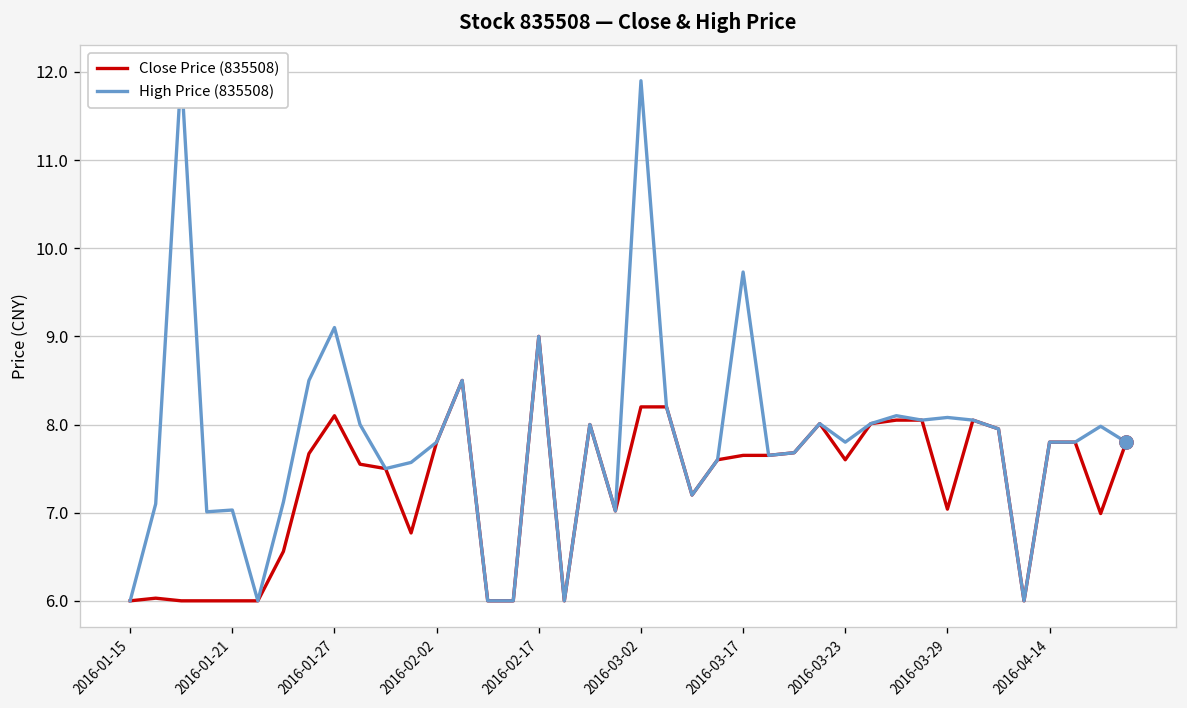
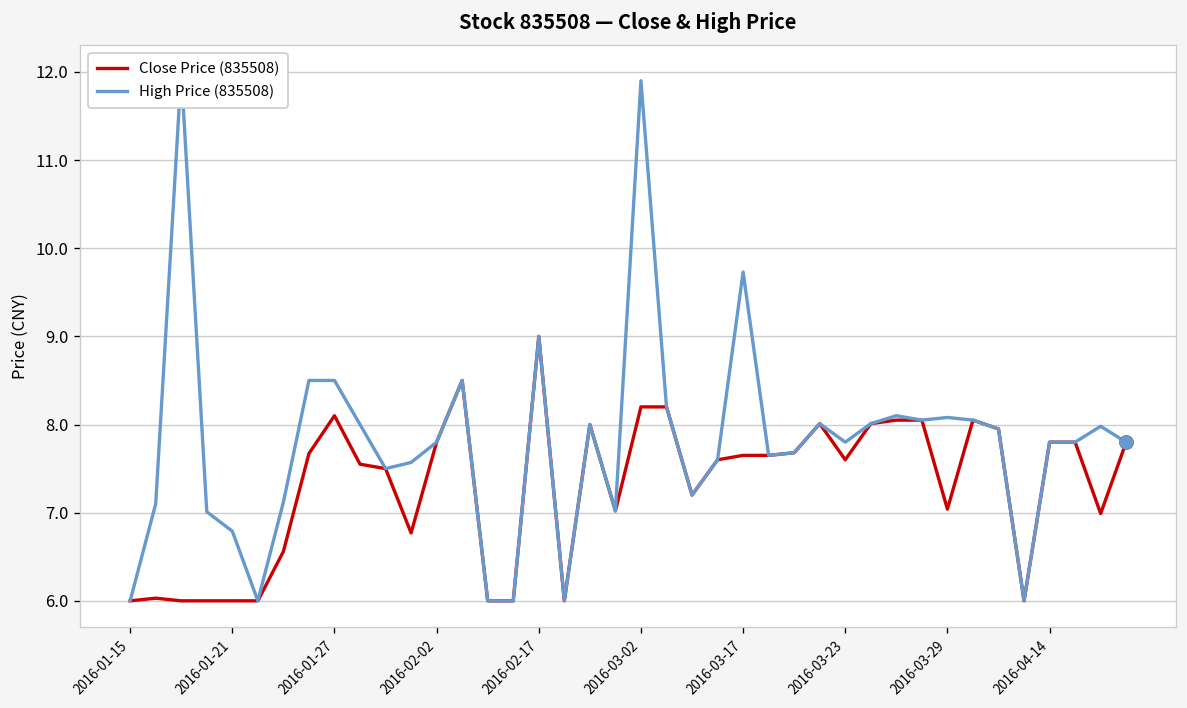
High Price (835508), 2016-01-21: 7.0 -> 6.8
High Price (835508), 2016-01-27: 9.1 -> 8.5
